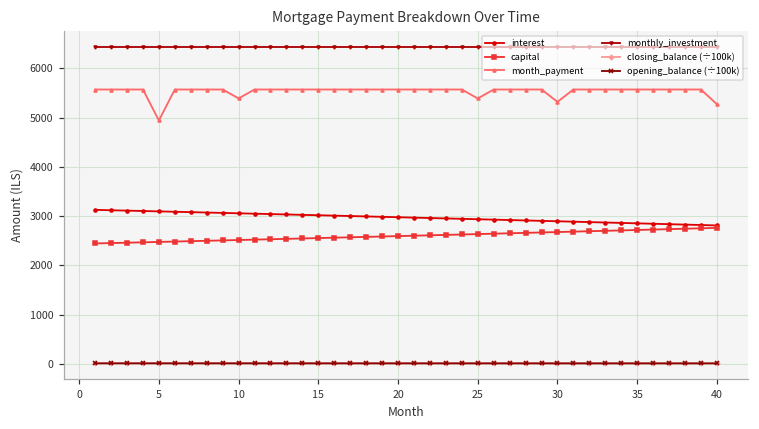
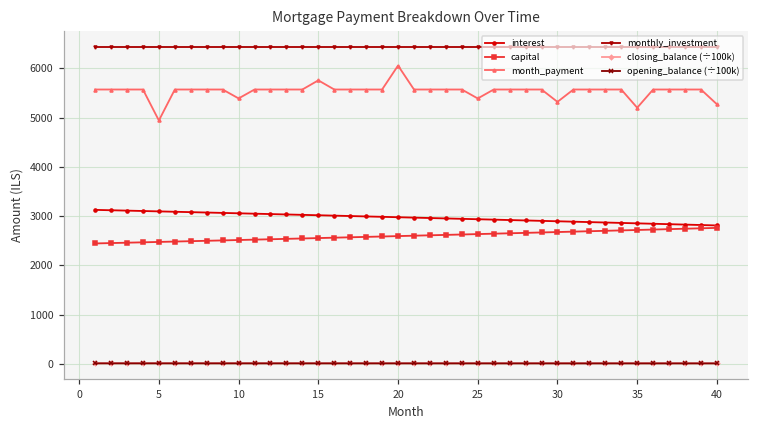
month_payment, 15: 5600 -> 5800
month_payment, 20: 5600 -> 6100
month_payment, 35: 5600 -> 5200
